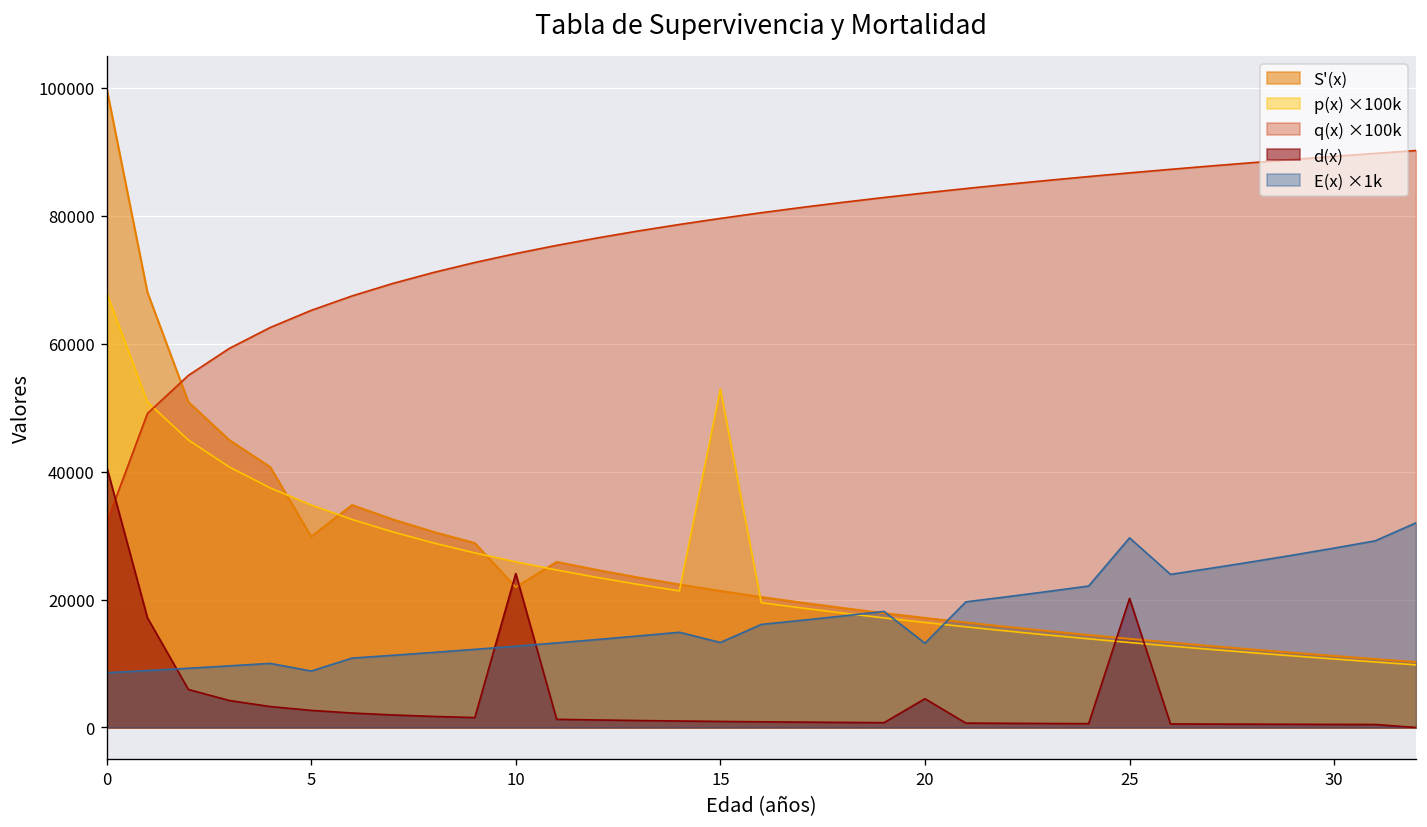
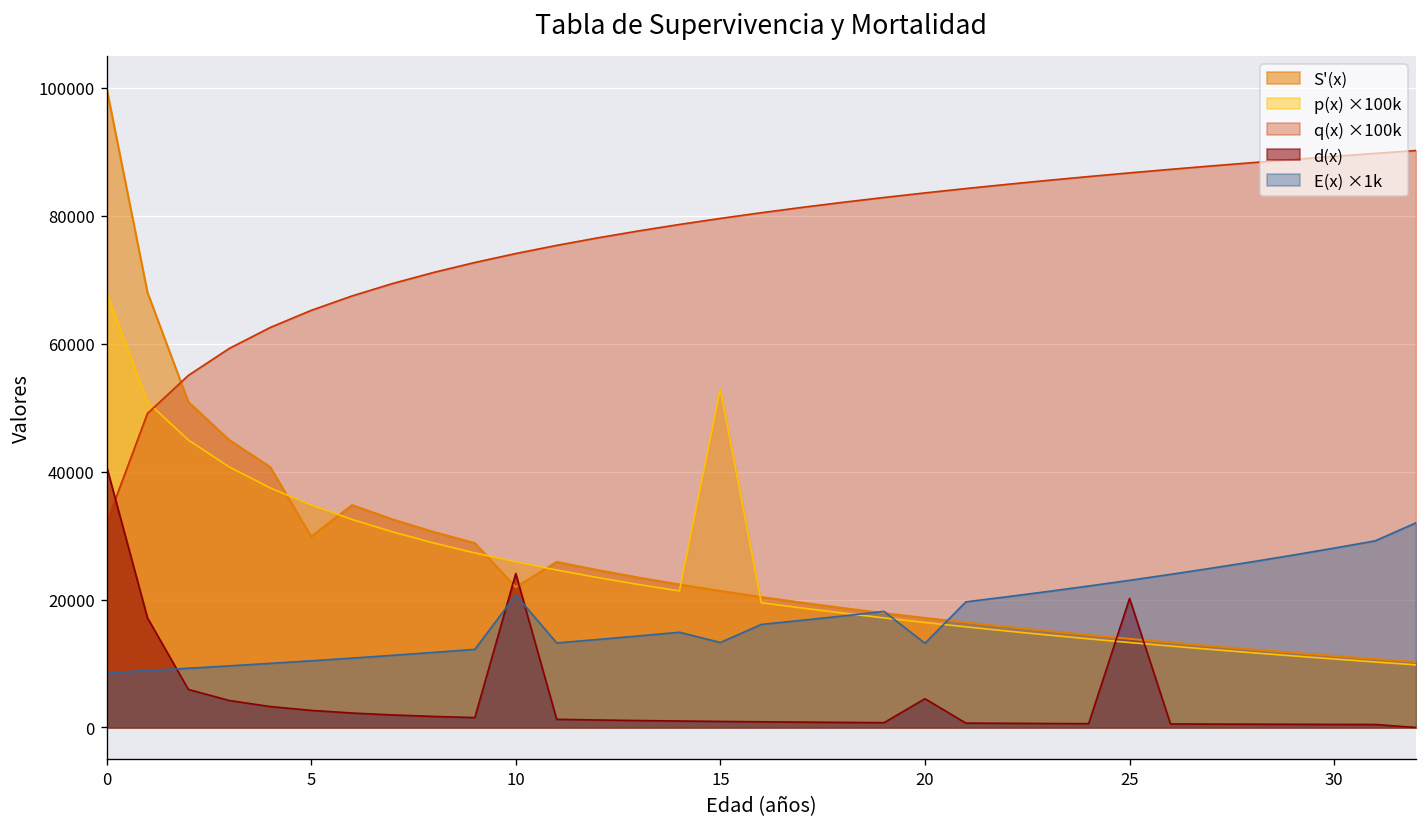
E(x) ×1k, 5: 9000 -> 10000
E(x) ×1k, 10: 13000 -> 21000
E(x) ×1k, 25: 30000 -> 23000
